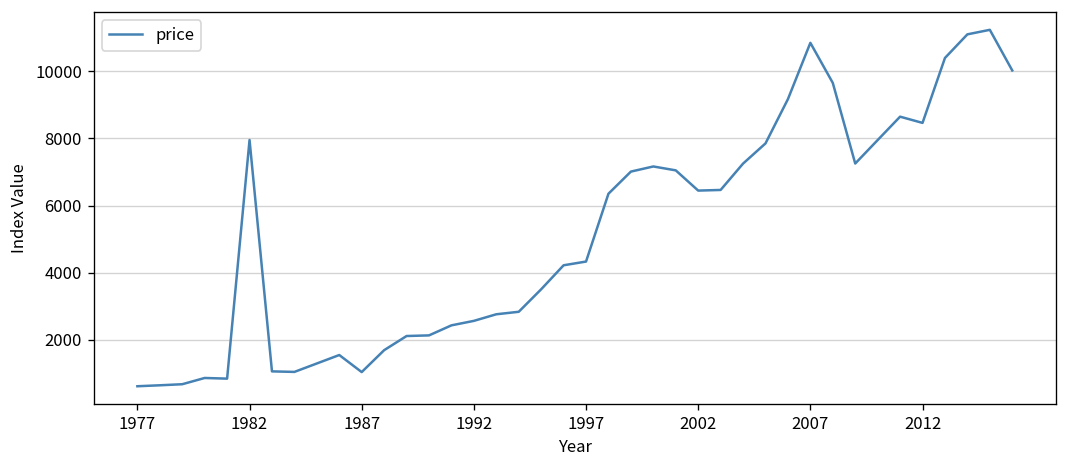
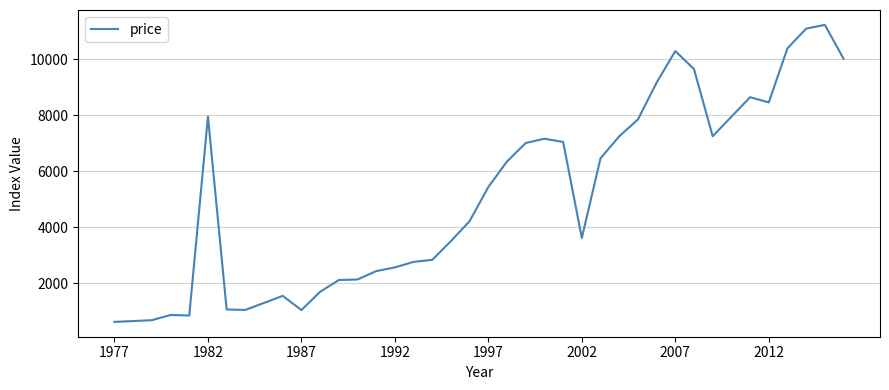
1997: 4300 -> 5400
2002: 6400 -> 3600
2007: 10900 -> 10300
